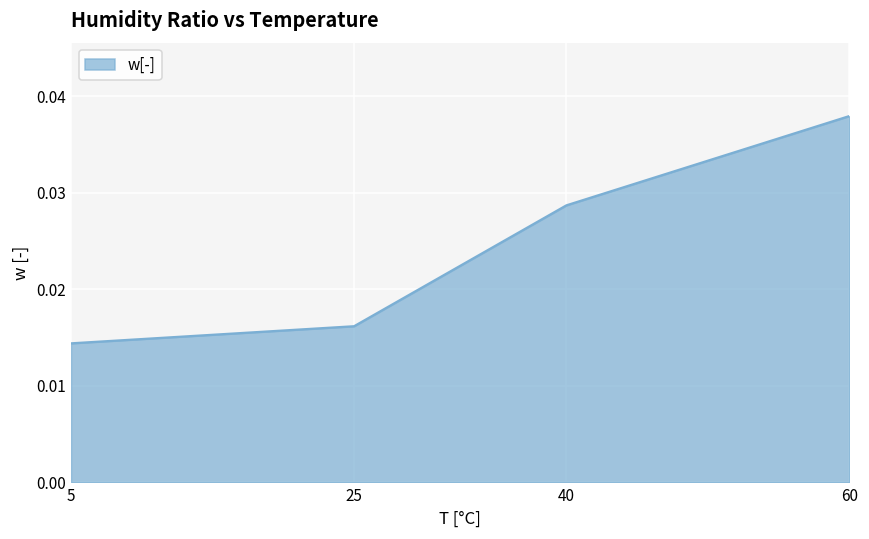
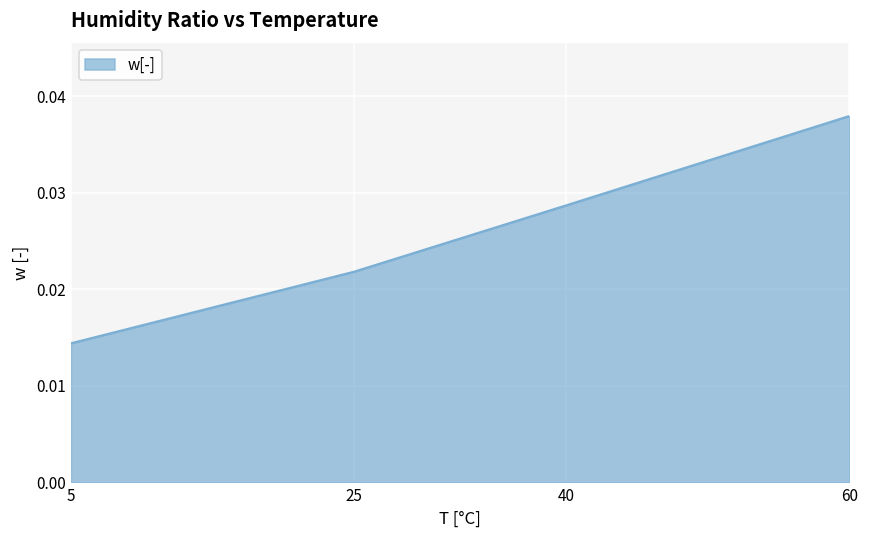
25: 0.016 -> 0.022
